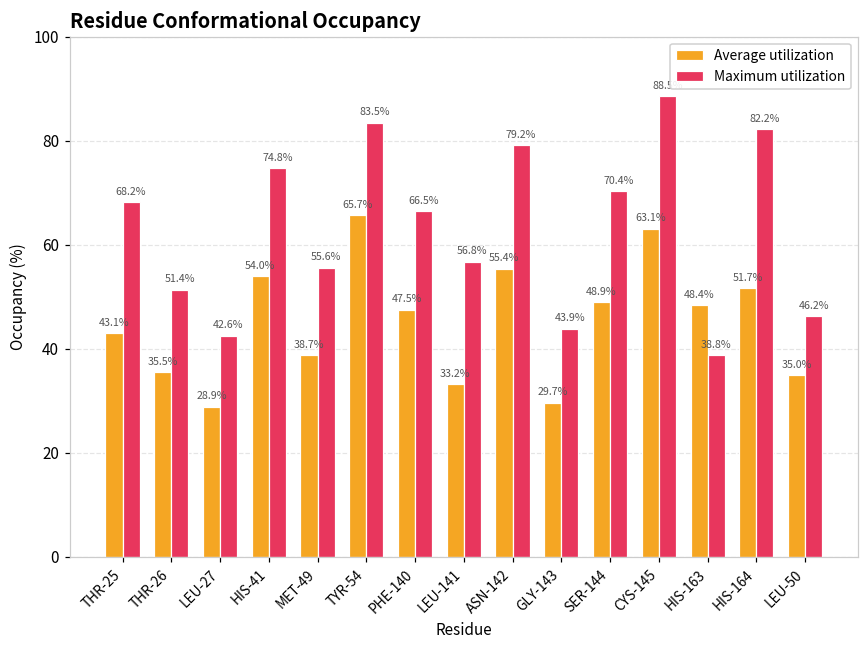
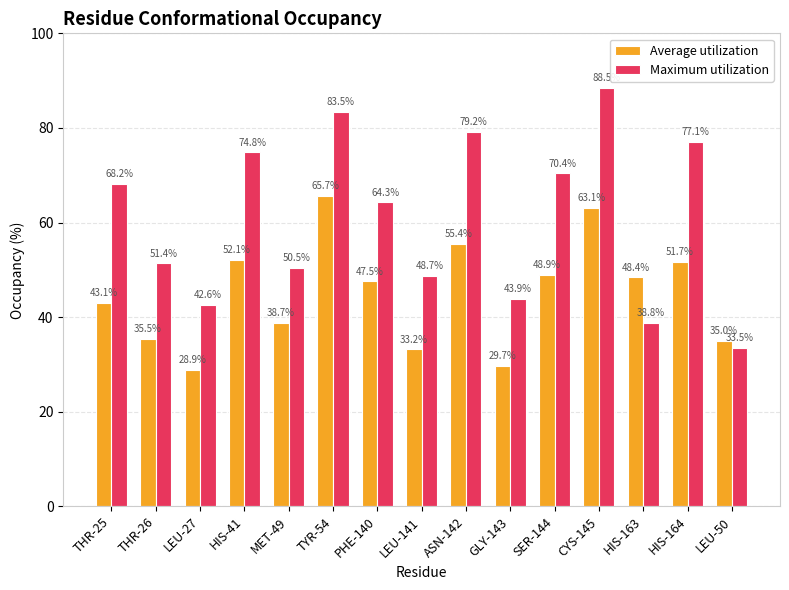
Average utilization, HIS-41: 54.0% -> 52.1%
Maximum utilization, MET-49: 55.6% -> 50.5%
Maximum utilization, PHE-140: 66.5% -> 64.3%
Maximum utilization, LEU-141: 56.8% -> 48.7%
Maximum utilization, HIS-164: 82.2% -> 77.1%
Maximum utilization, LEU-50: 46.2% -> 33.5%
